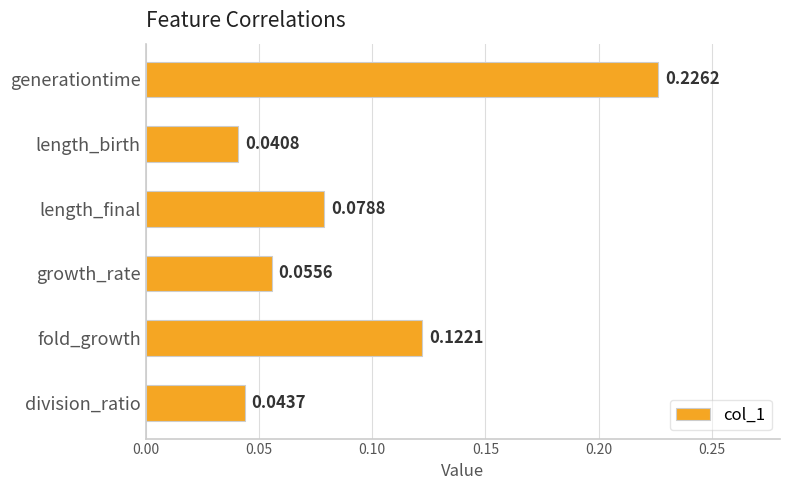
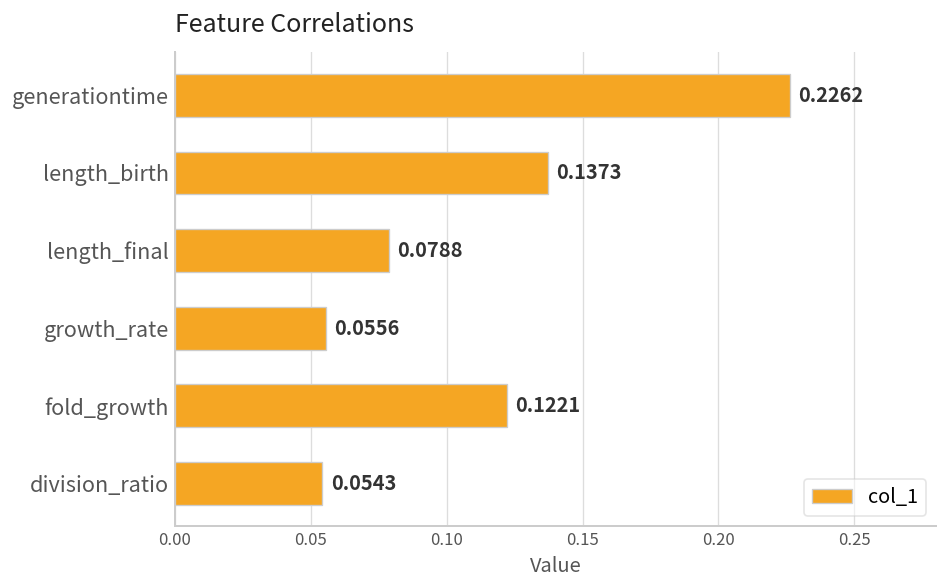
length_birth: 0.0408 -> 0.1373
division_ratio: 0.0437 -> 0.0543
